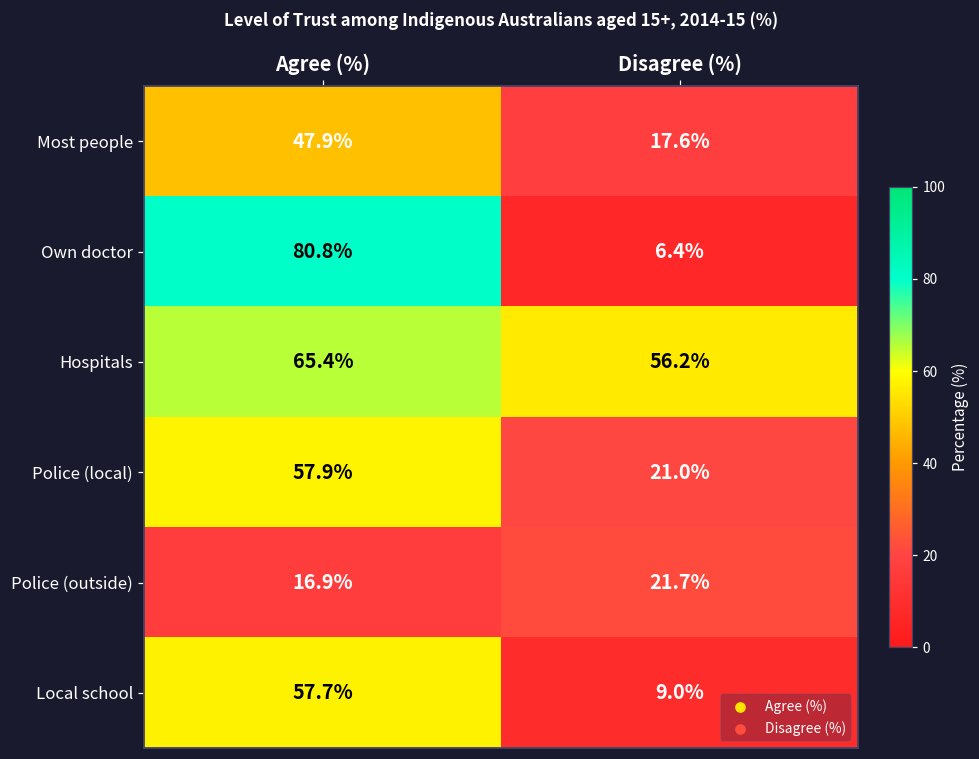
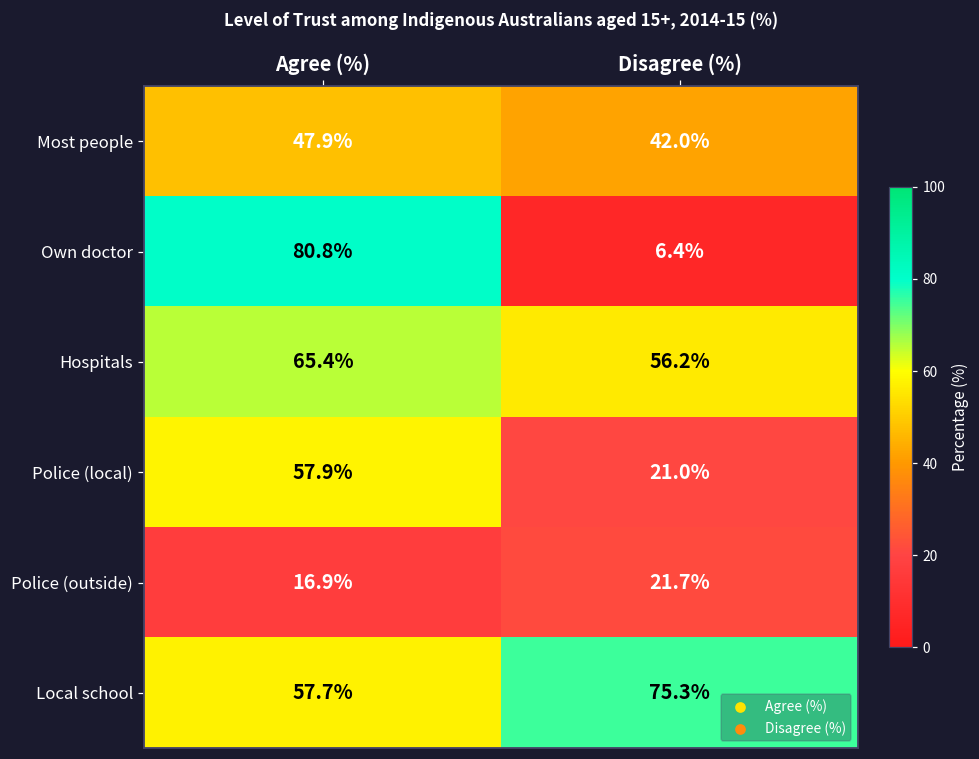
Most people, Disagree (%): 17.6% -> 42.0%
Local school, Disagree (%): 9.0% -> 75.3%
